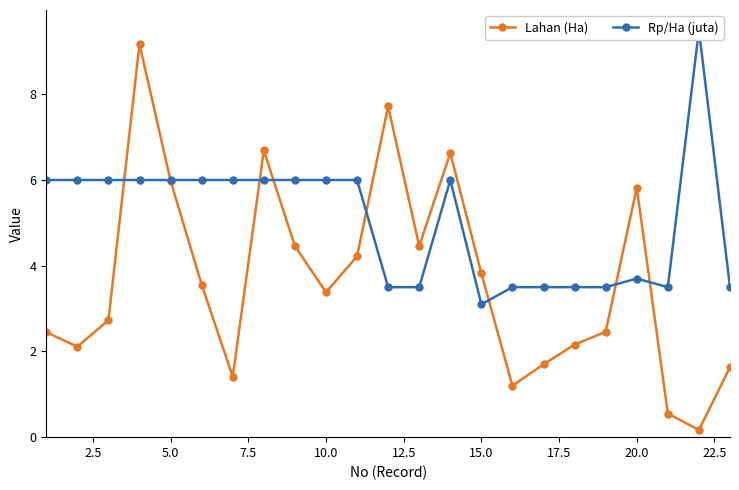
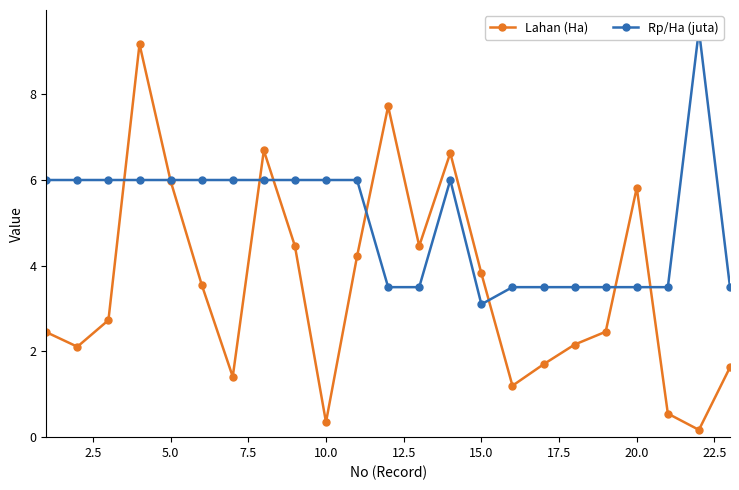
Lahan (Ha), 10.0: 3.4 -> 0.4
Rp/Ha (juta), 20.0: 3.7 -> 3.5
